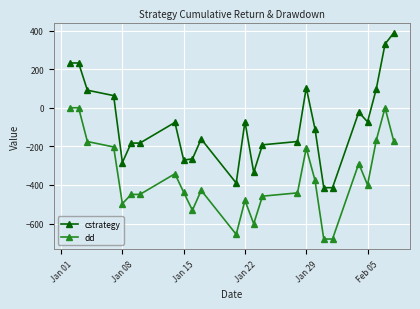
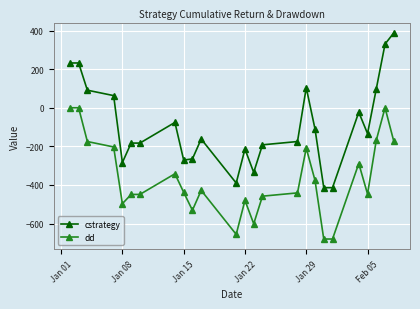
cstrategy, Jan 22: -70 -> -210
cstrategy, Feb 05: -70 -> -130
dd, Feb 05: -400 -> -450
